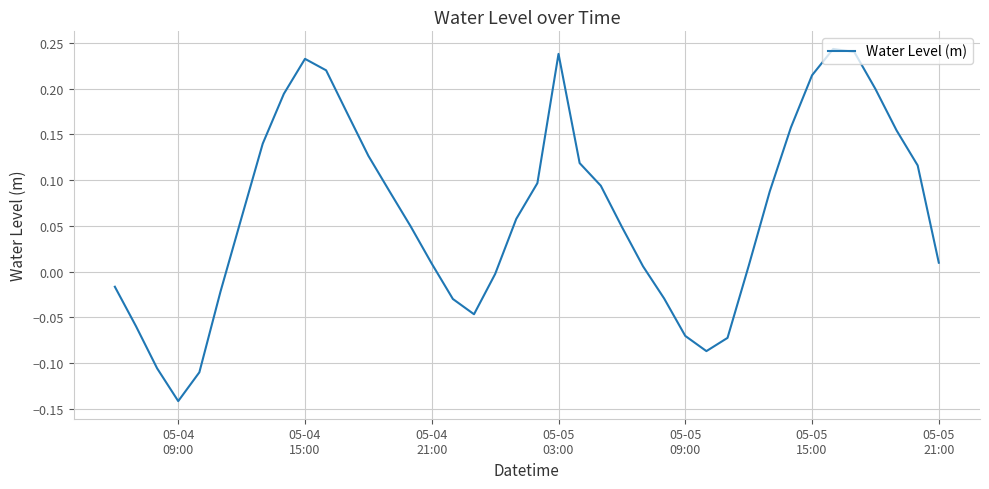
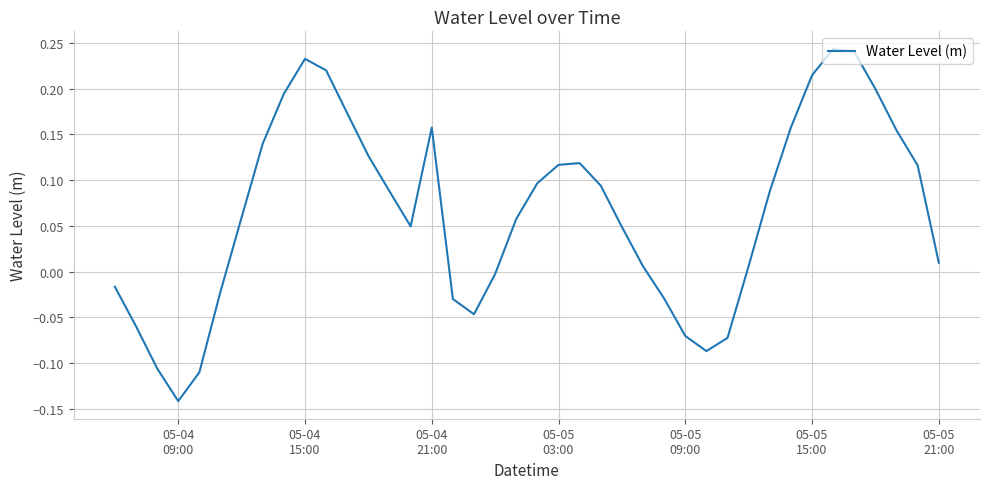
05-04 21:00: 0.01 -> 0.16
05-05 03:00: 0.24 -> 0.12
